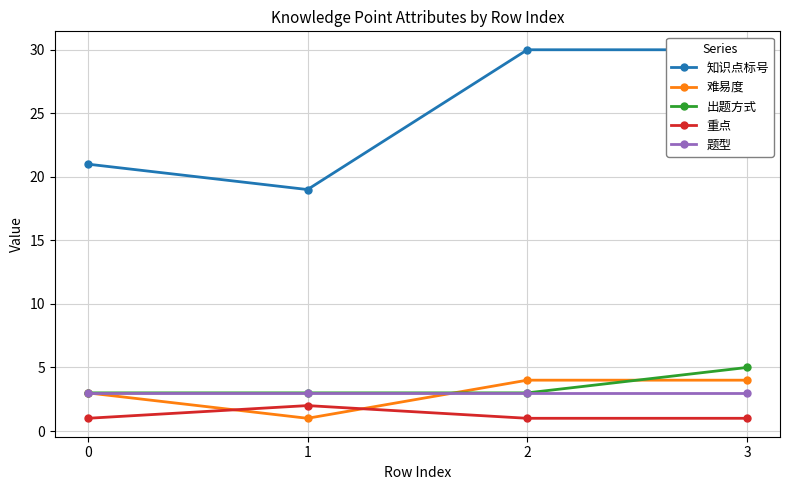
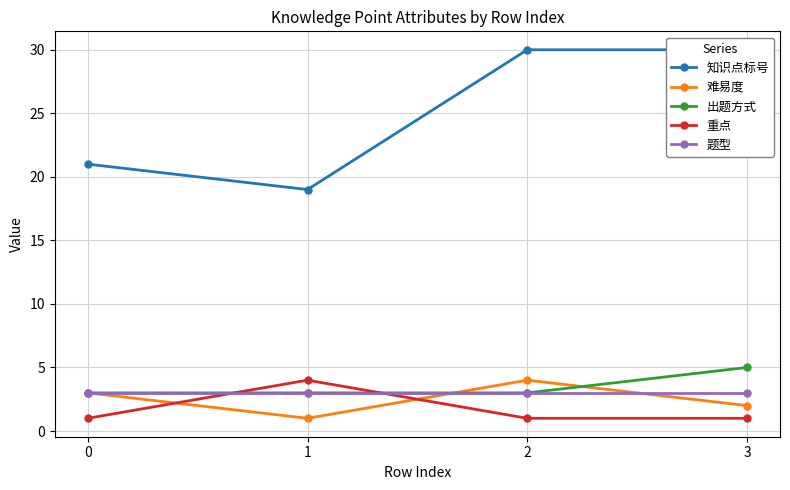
重点, 1: 2 -> 4
难易度, 3: 4 -> 2
